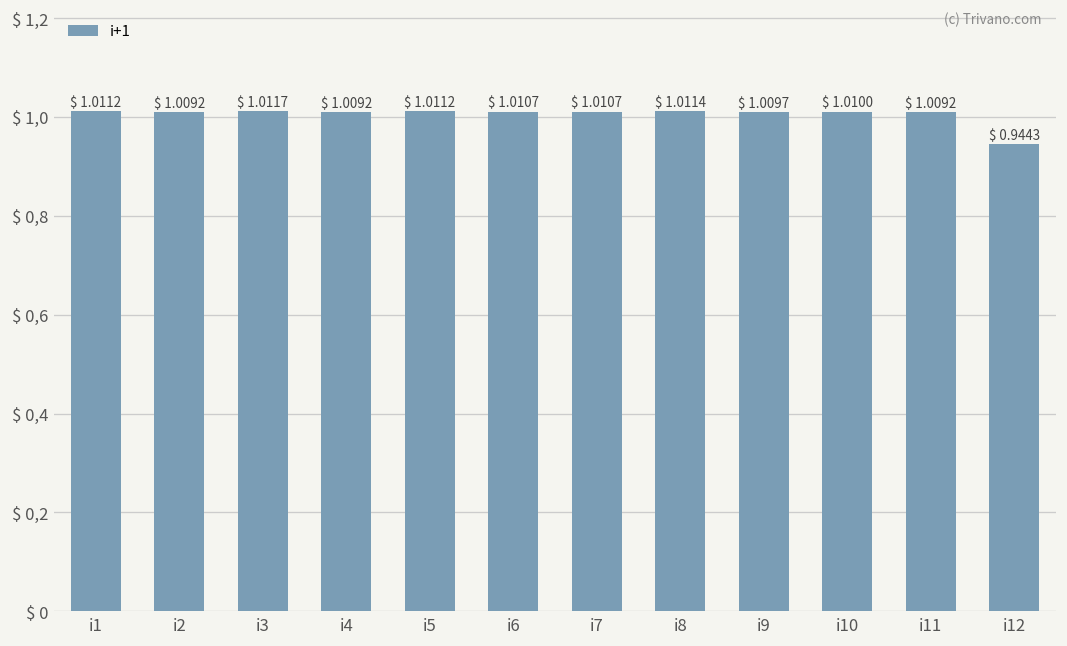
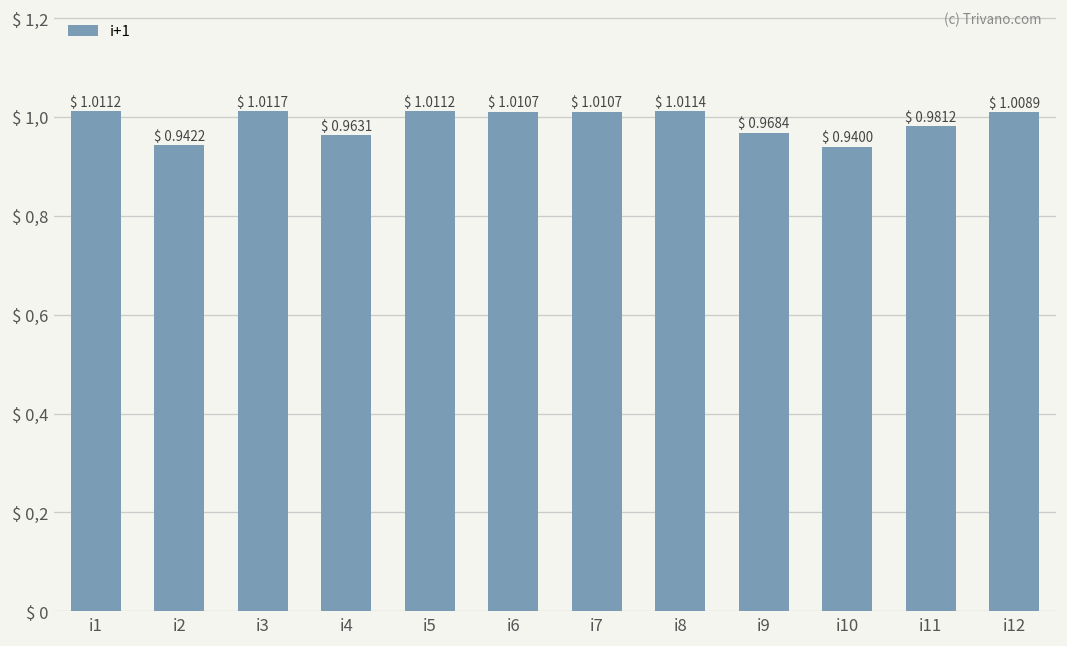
i2: 1.0092 -> 0.9422
i4: 1.0092 -> 0.9631
i9: 1.0097 -> 0.9684
i10: 1.0100 -> 0.9400
i11: 1.0092 -> 0.9812
i12: 0.9443 -> 1.0089
